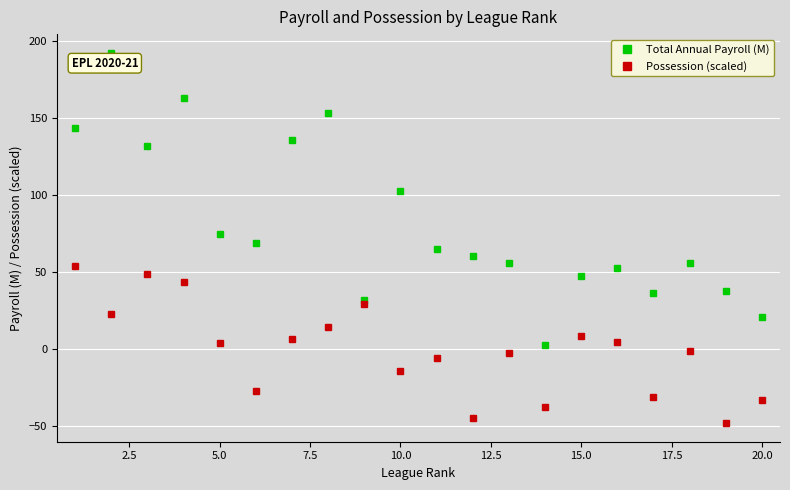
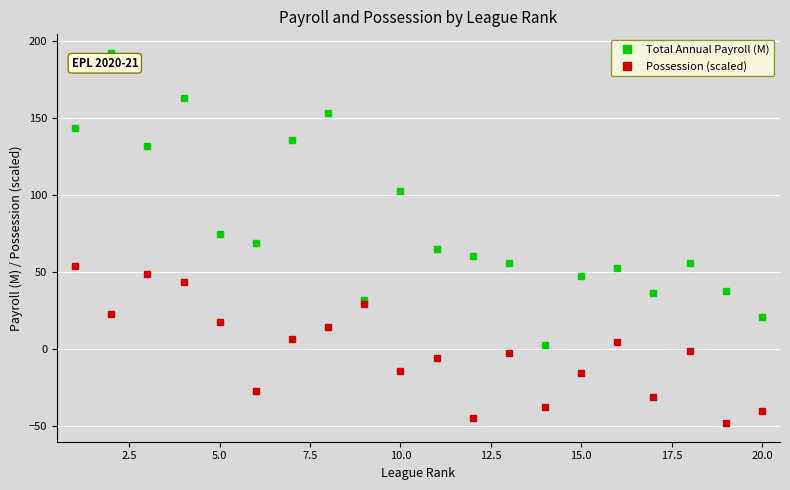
Possession (scaled), 5.0: 4 -> 17
Possession (scaled), 15.0: 8 -> -16
Possession (scaled), 20.0: -33 -> -41
